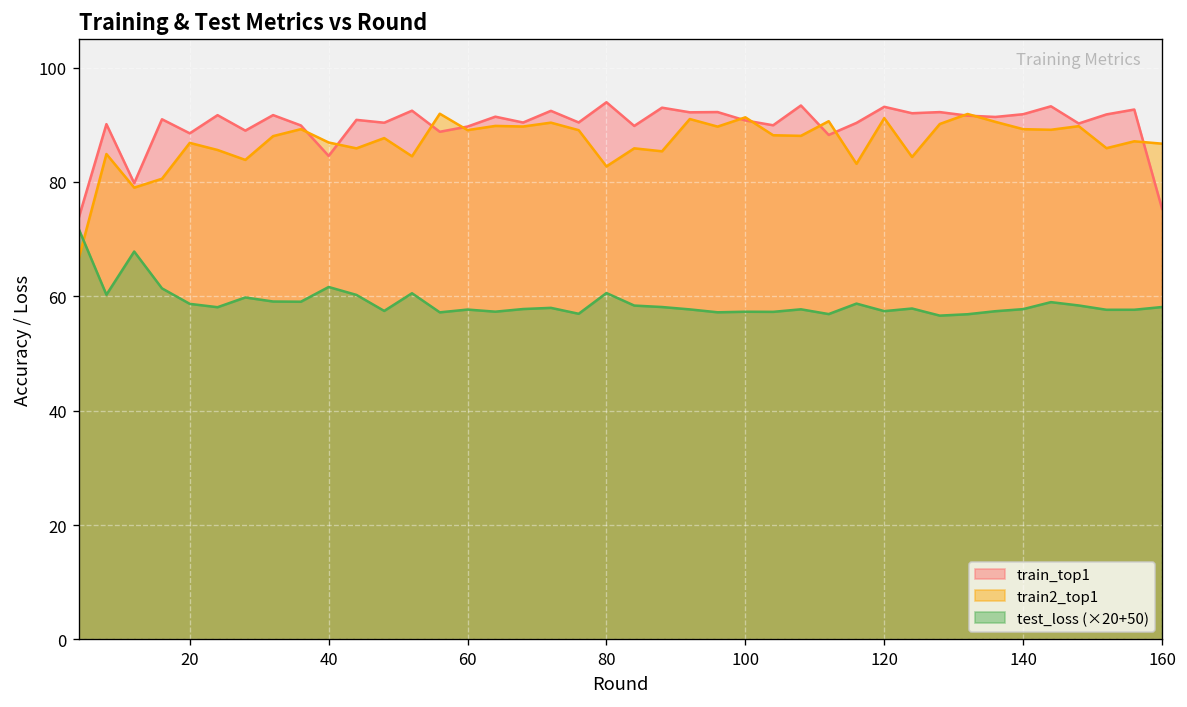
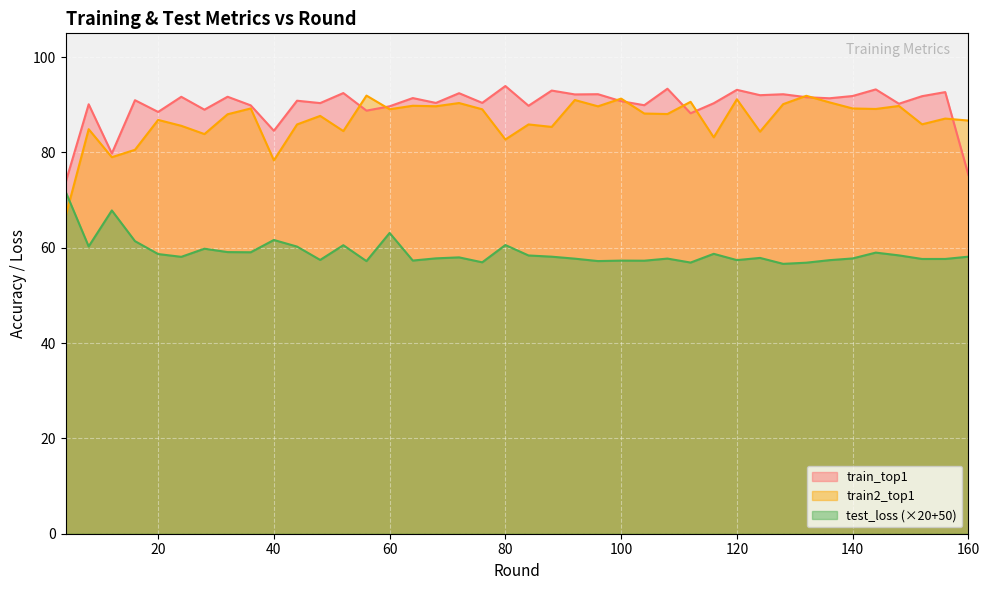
train2_top1, 40: 87 -> 78
test_loss (×20+50), 60: 58 -> 63
